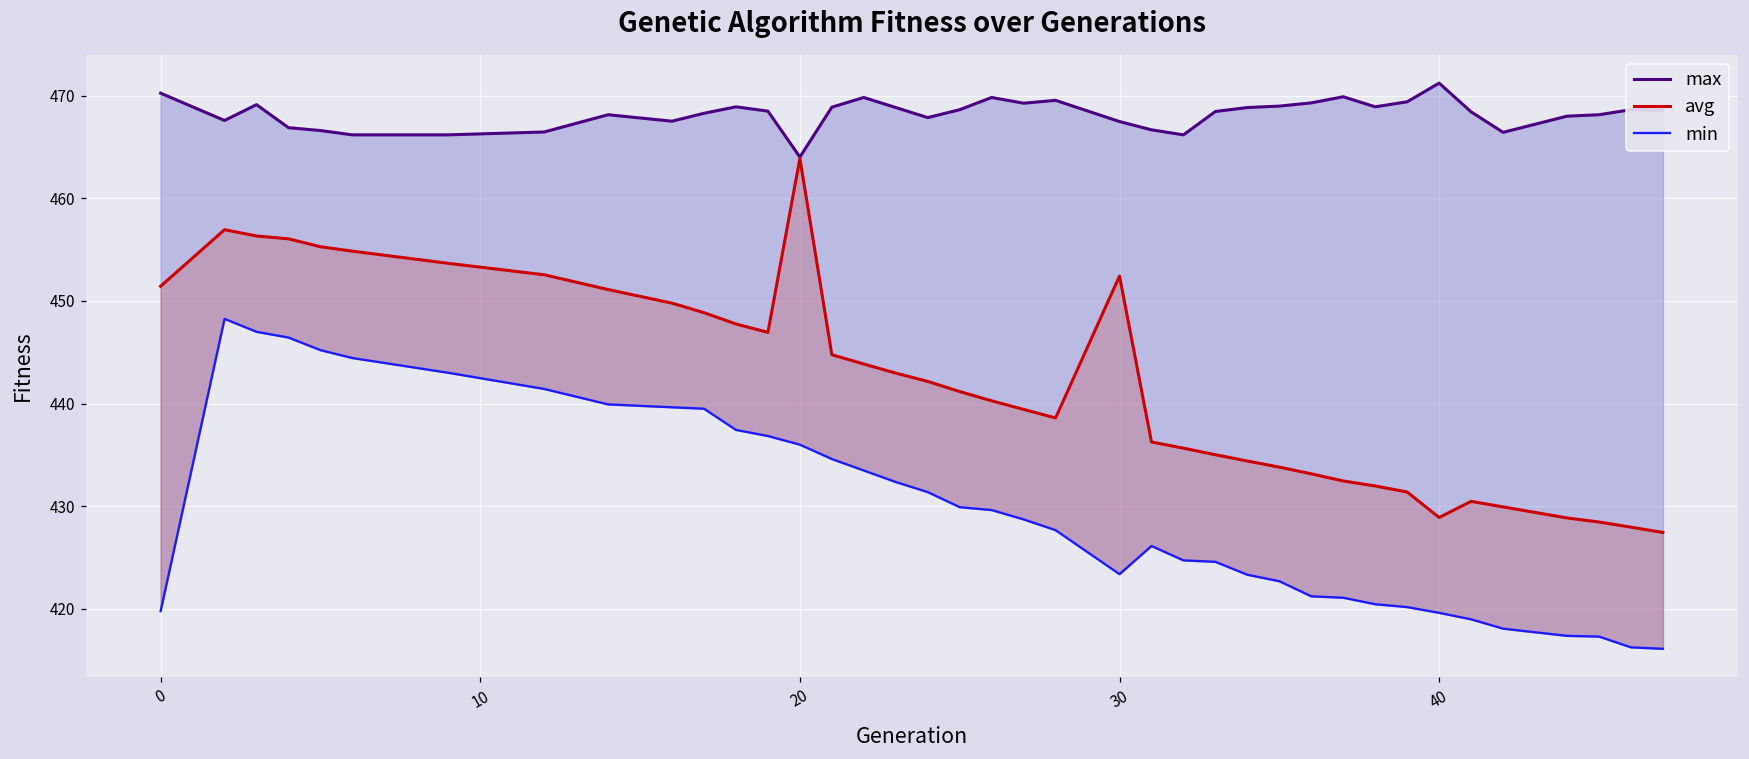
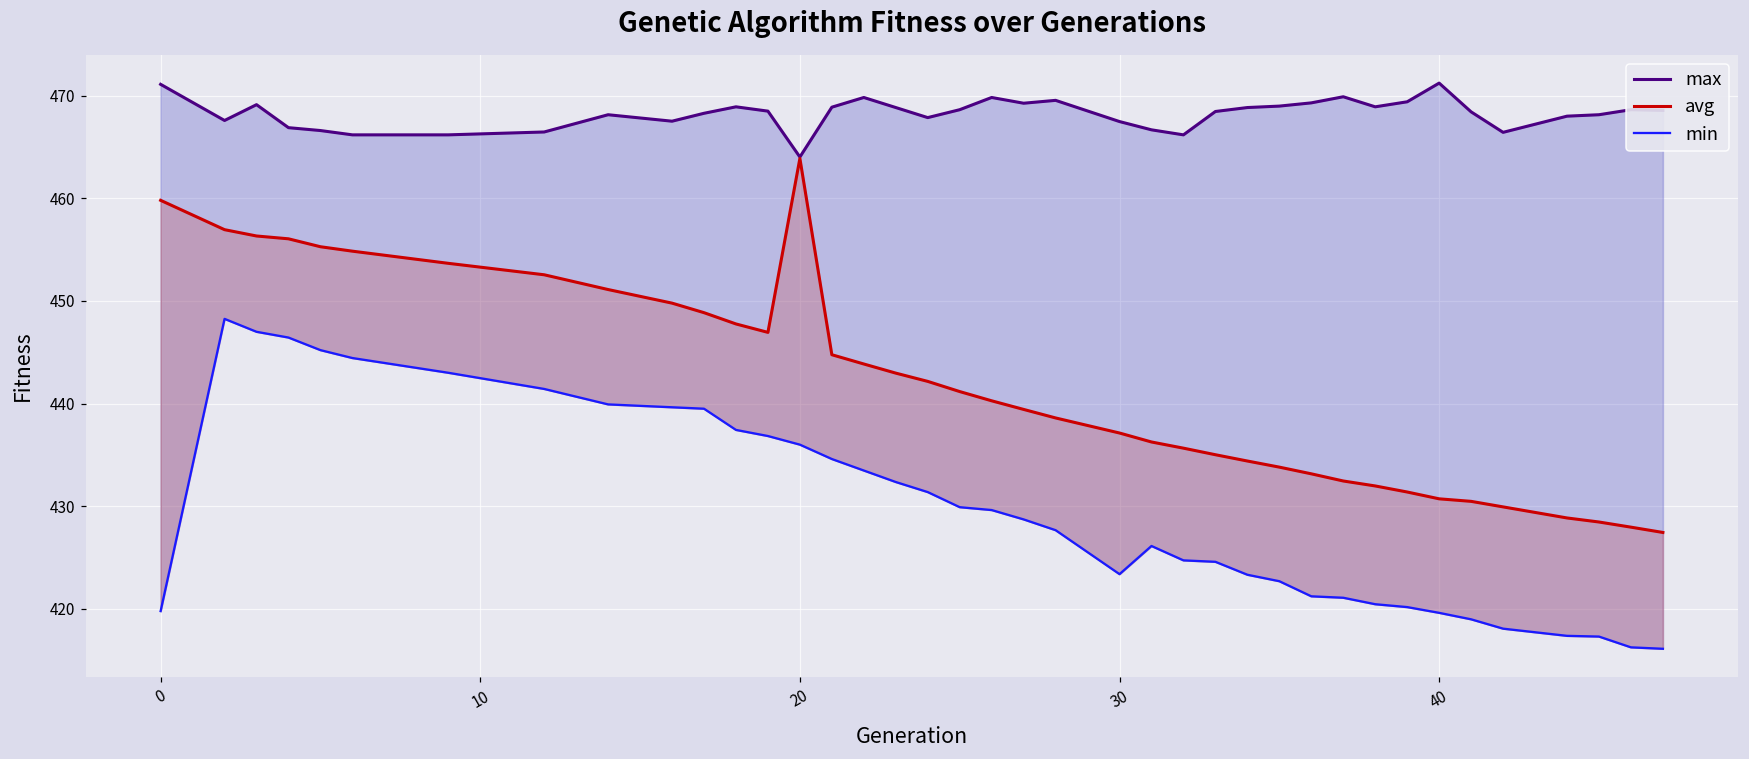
max, 0: 470 -> 471
avg, 0: 451 -> 460
avg, 30: 452 -> 437
avg, 40: 429 -> 431
